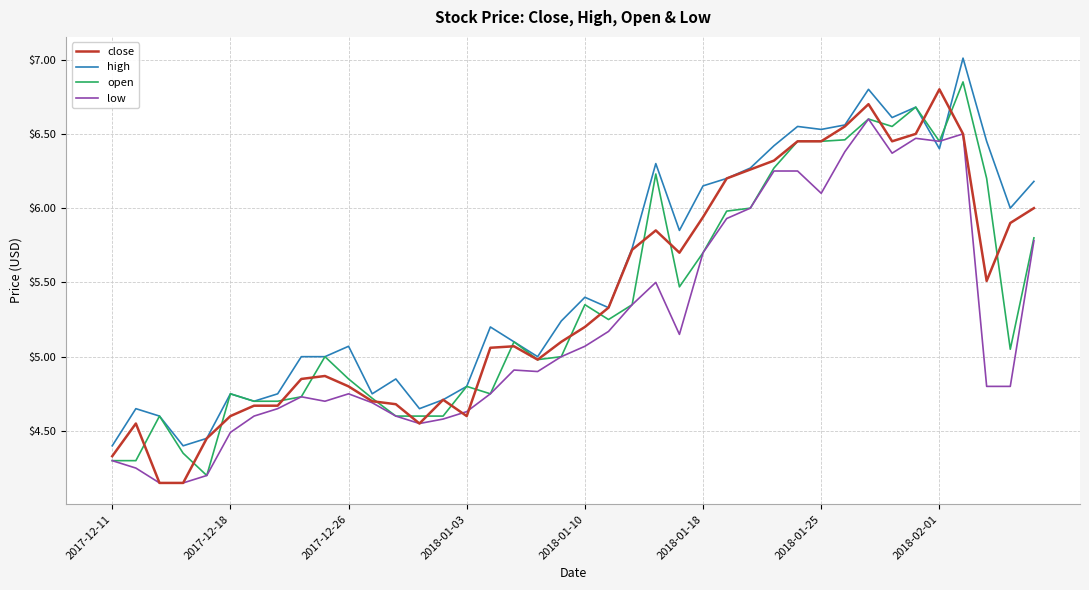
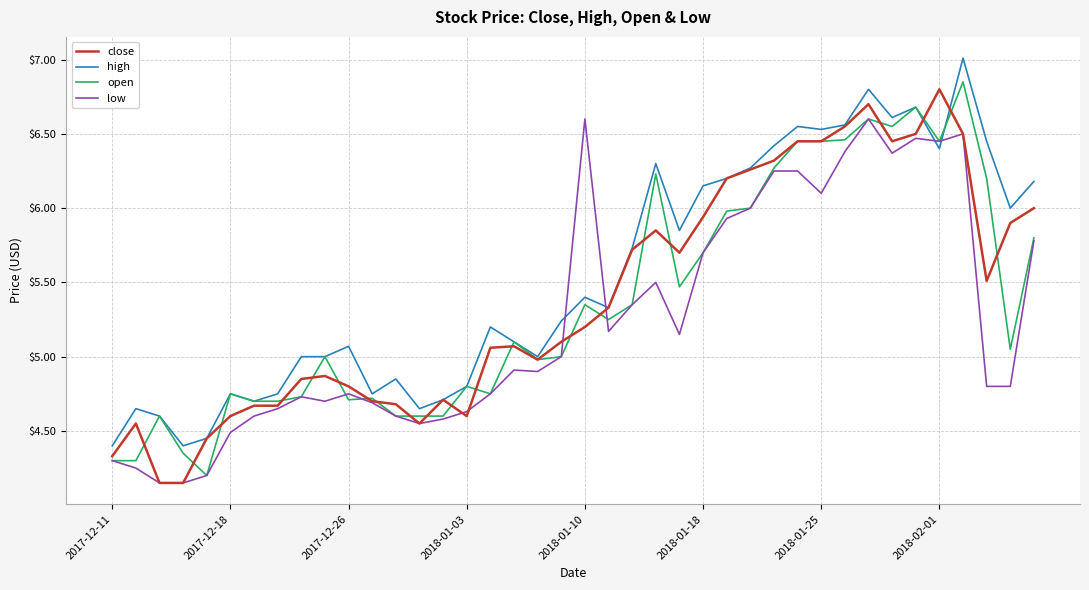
open, 2017-12-26: $4.85 -> $4.71
low, 2018-01-10: $5.07 -> $6.60
